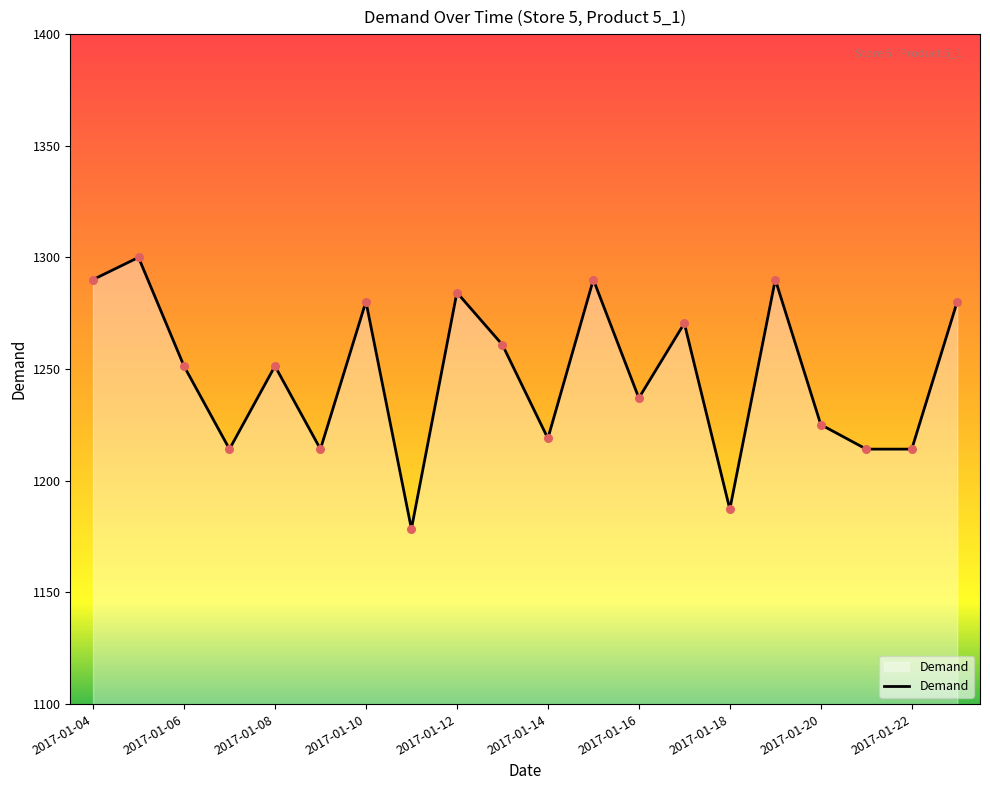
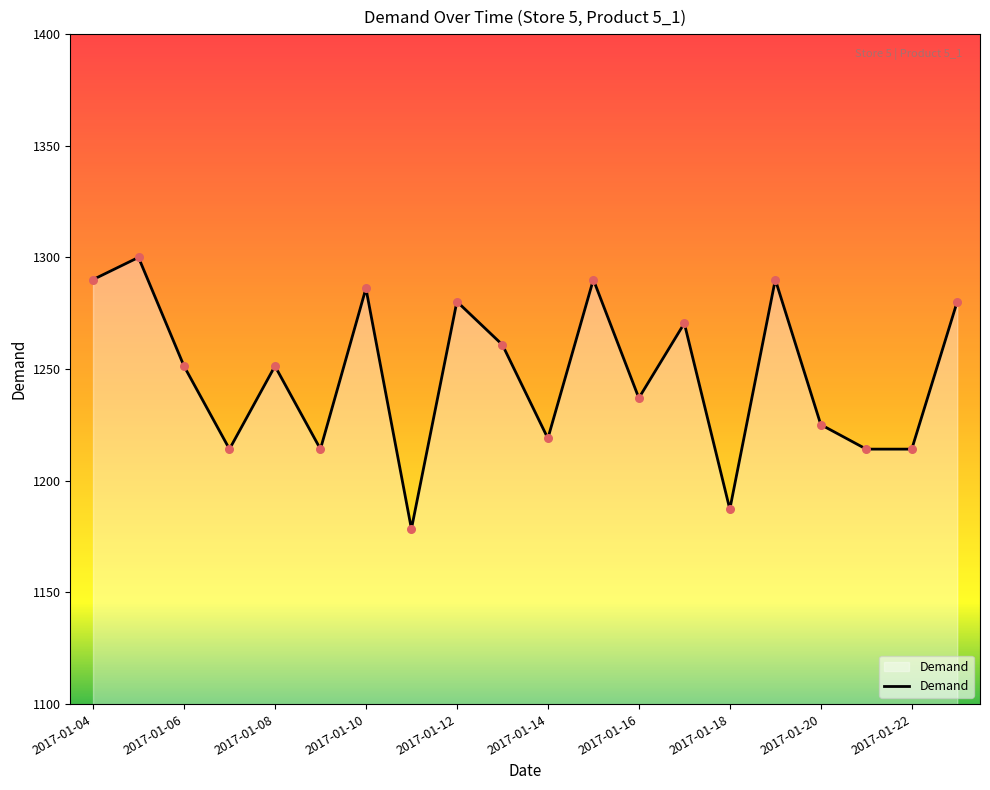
2017-01-10: 1280 -> 1286
2017-01-12: 1284 -> 1280
